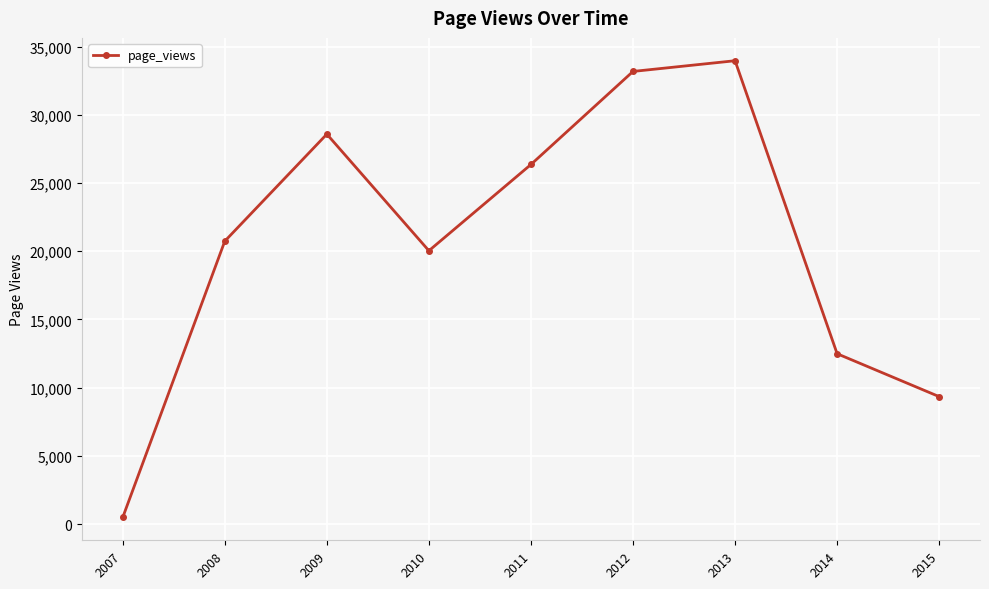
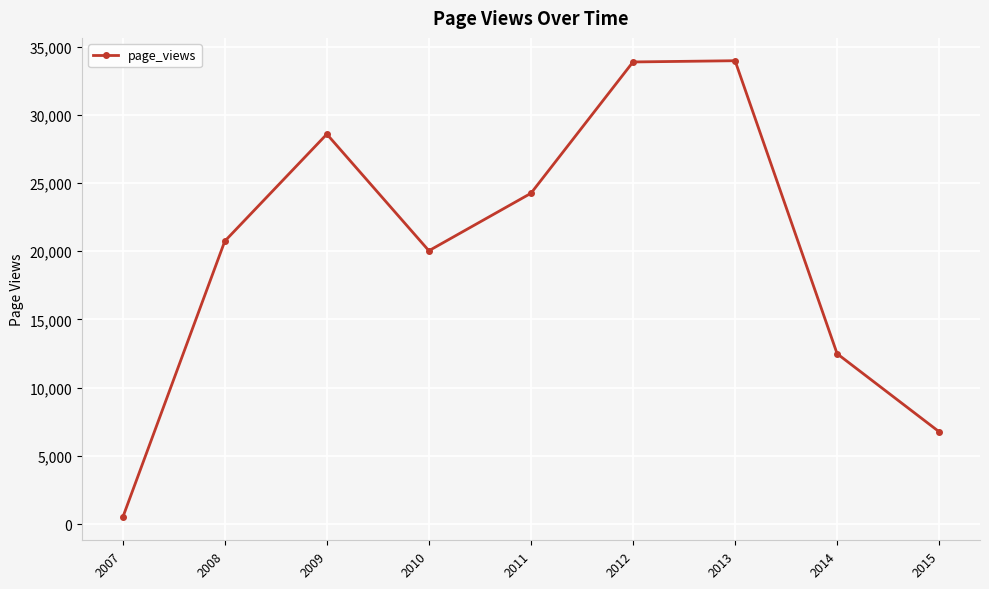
2011: 26,400 -> 24,200
2012: 33,200 -> 33,900
2015: 9,300 -> 6,800
